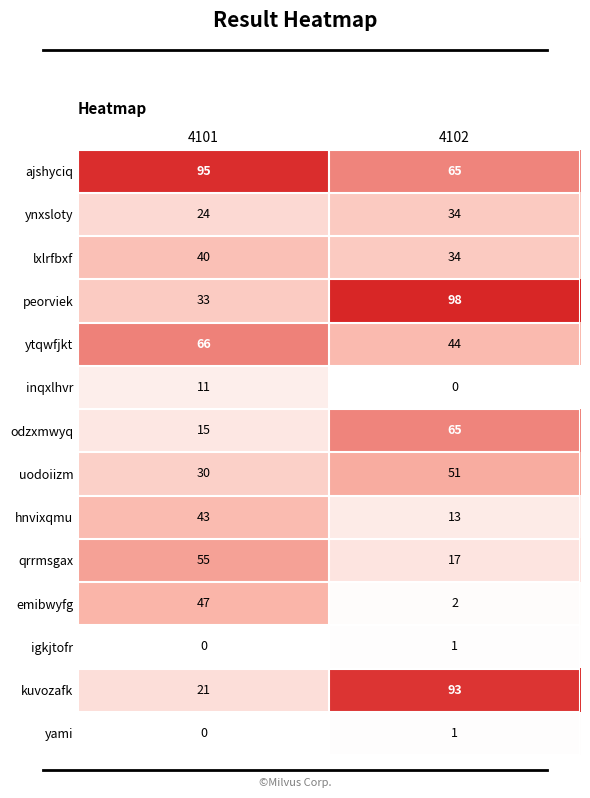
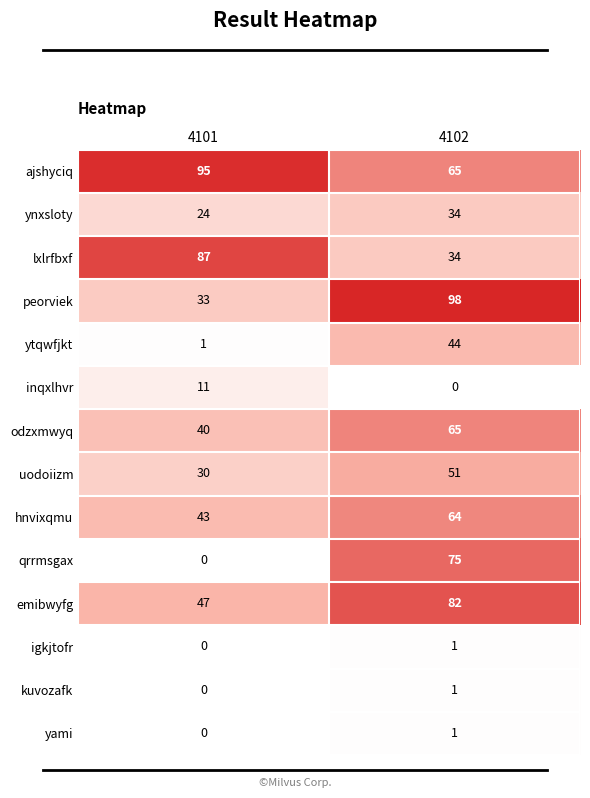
lxlrfbxf, 4101: 40 -> 87
ytqwfjkt, 4101: 66 -> 1
odzxmwyq, 4101: 15 -> 40
hnvixqmu, 4102: 13 -> 64
qrrmsgax, 4101: 55 -> 0
qrrmsgax, 4102: 17 -> 75
emibwyfg, 4102: 2 -> 82
kuvozafk, 4101: 21 -> 0
kuvozafk, 4102: 93 -> 1
